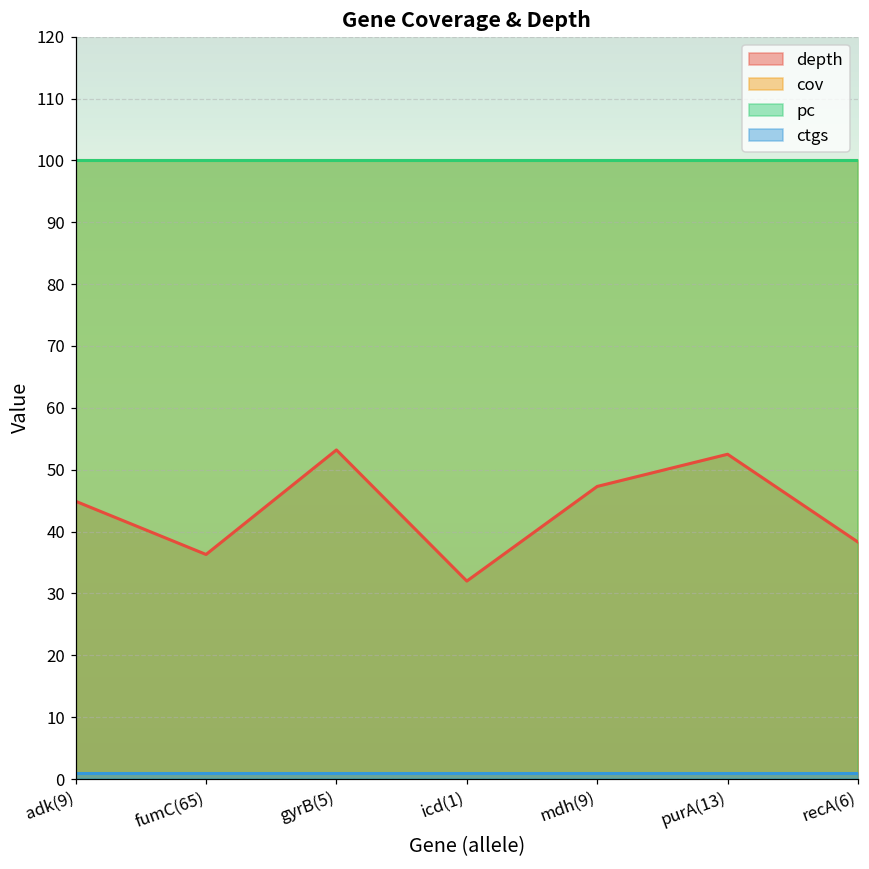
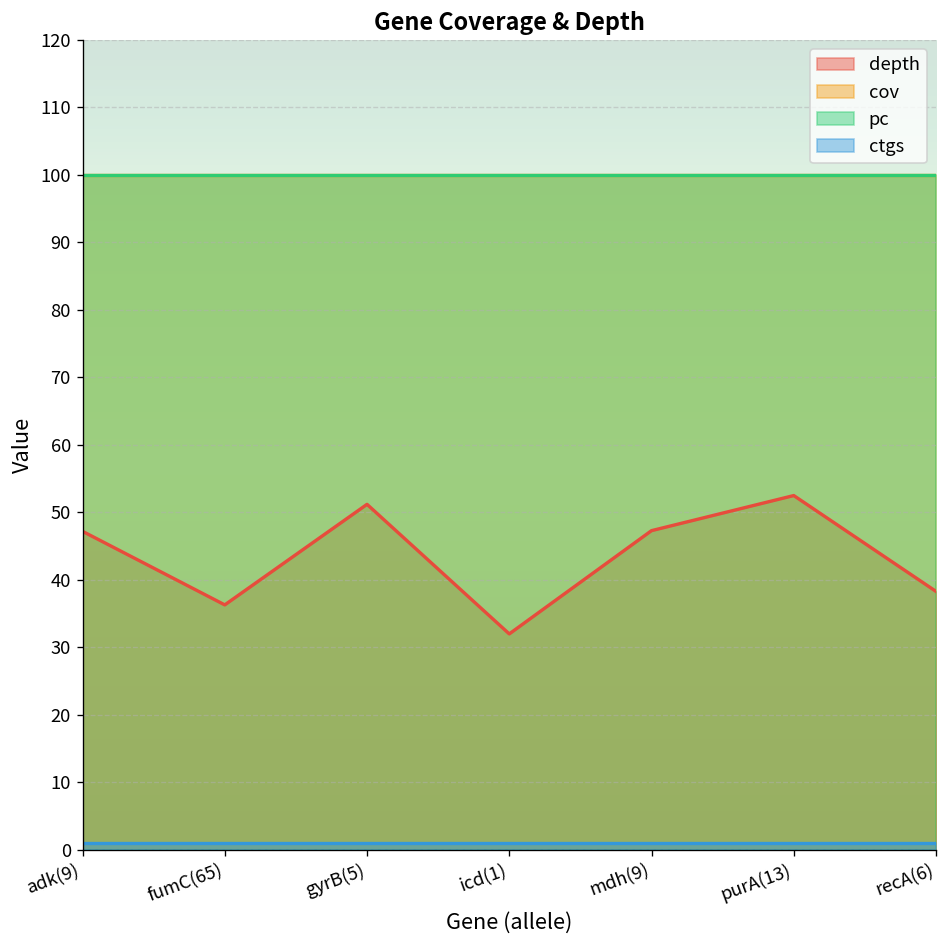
depth, adk(9): 45 -> 47
depth, gyrB(5): 53 -> 51
